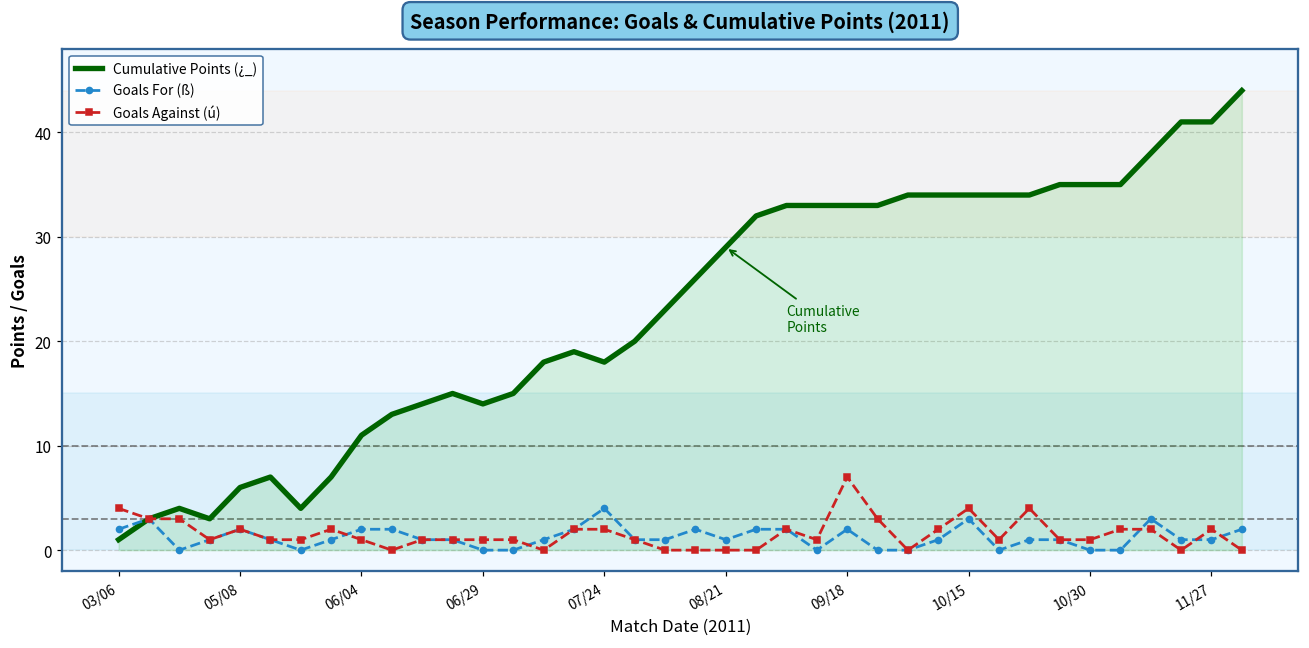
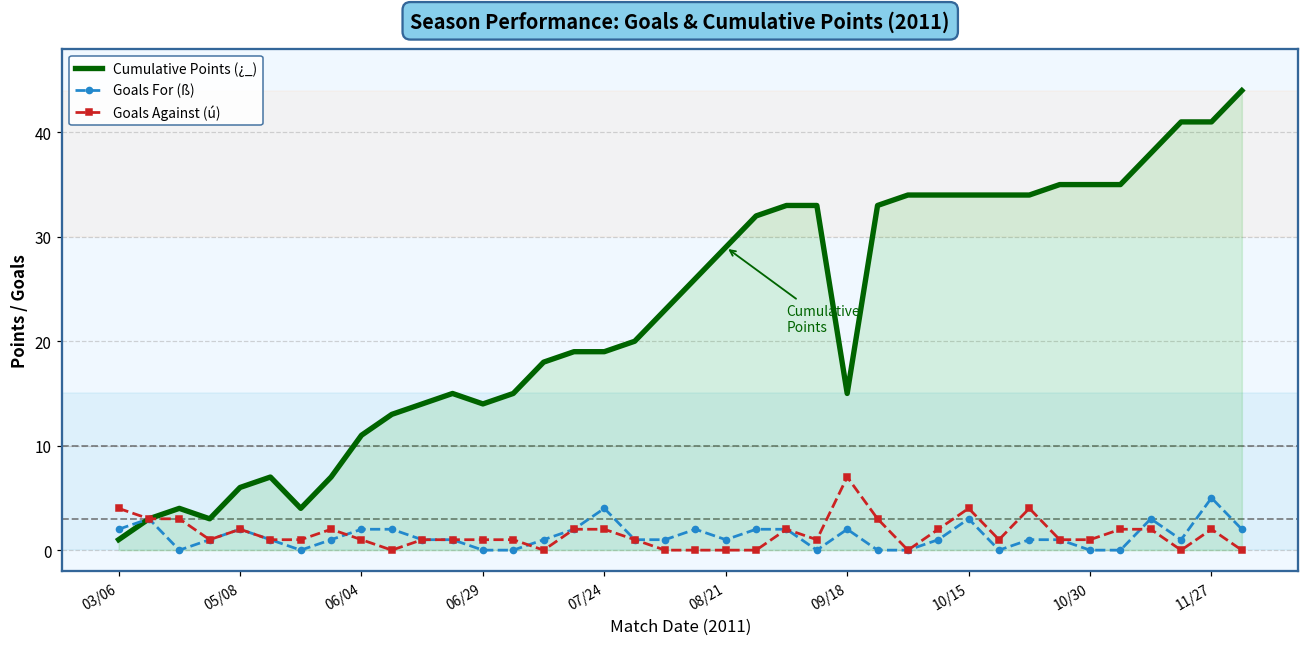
Cumulative Points (¿_), 07/24: 18 -> 19
Cumulative Points (¿_), 09/18: 33 -> 15
Goals For (ß), 11/27: 1 -> 5
